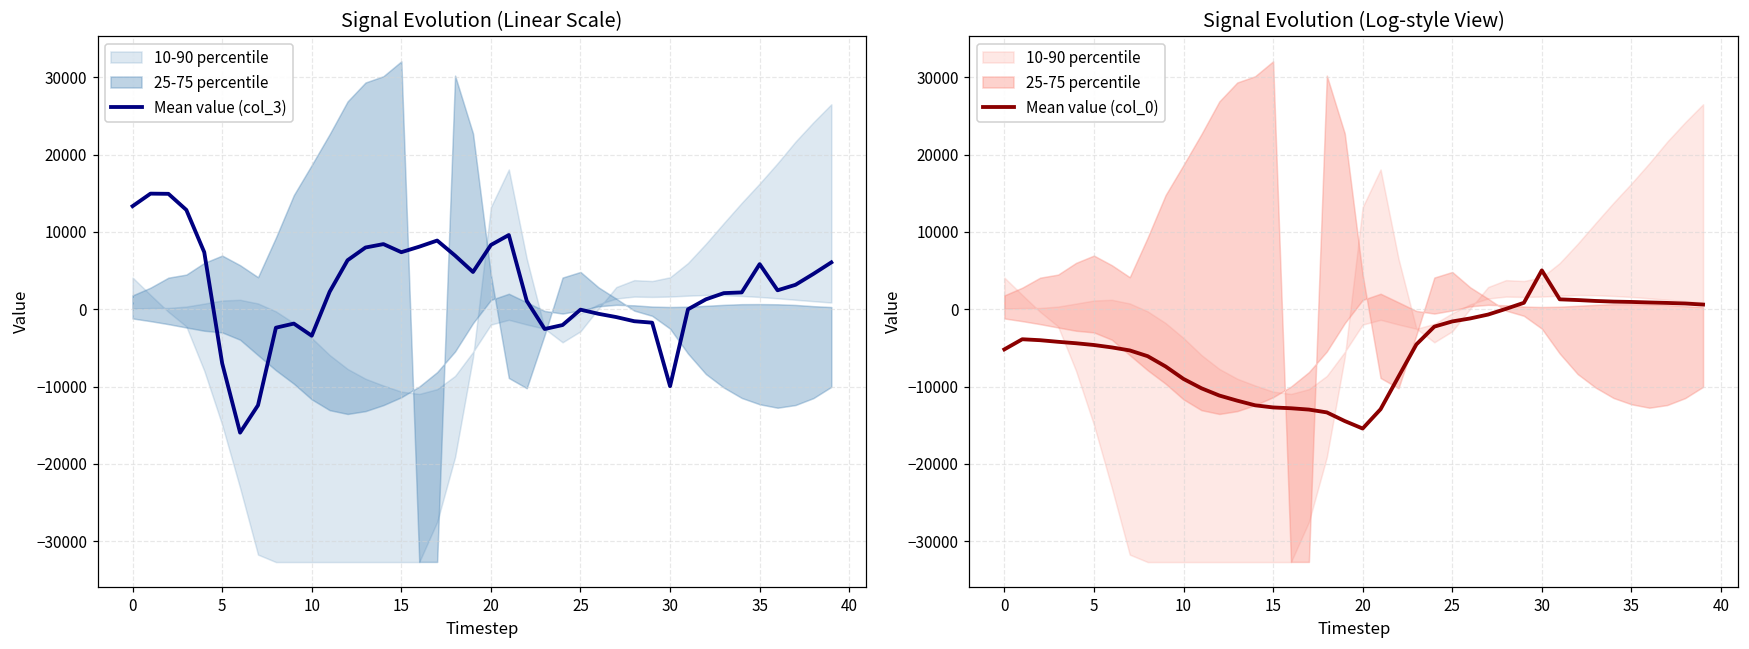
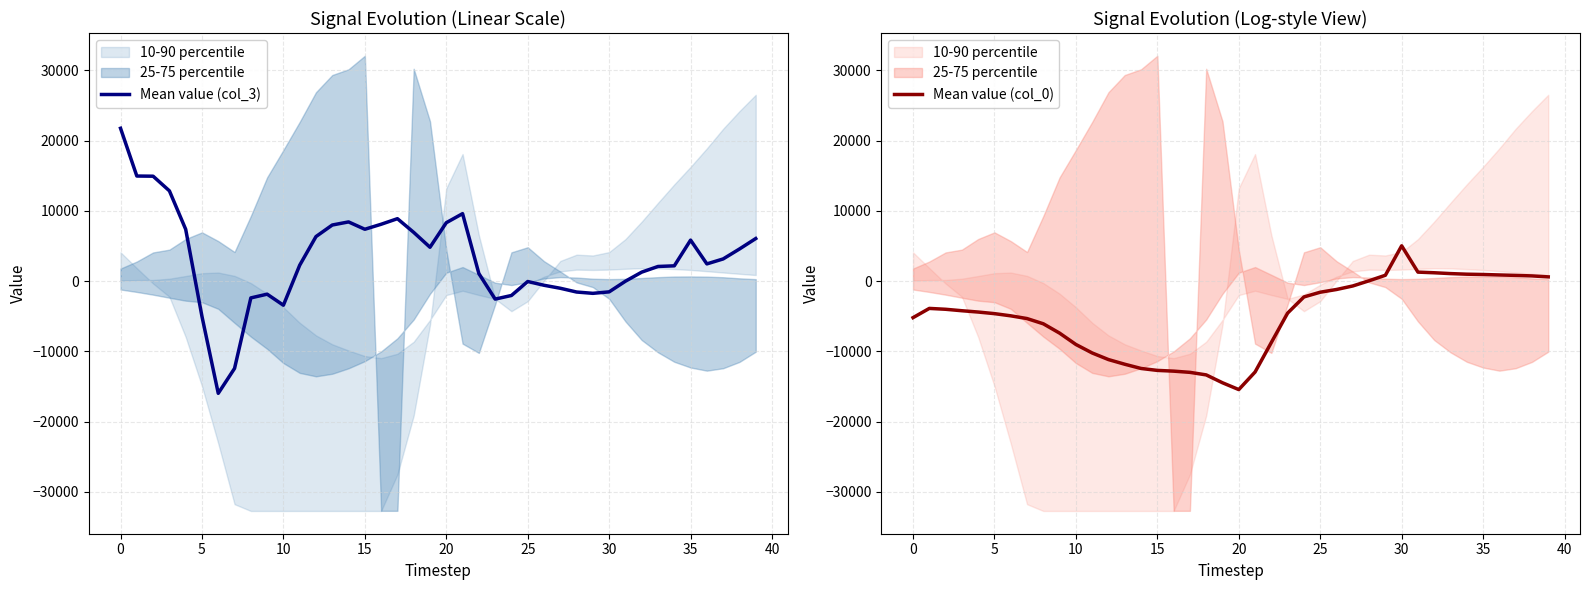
Signal Evolution (Linear Scale), Mean value (col_3), 0: 13000 -> 22000
Signal Evolution (Linear Scale), Mean value (col_3), 5: -7000 -> -5000
Signal Evolution (Linear Scale), Mean value (col_3), 30: -10000 -> -2000
